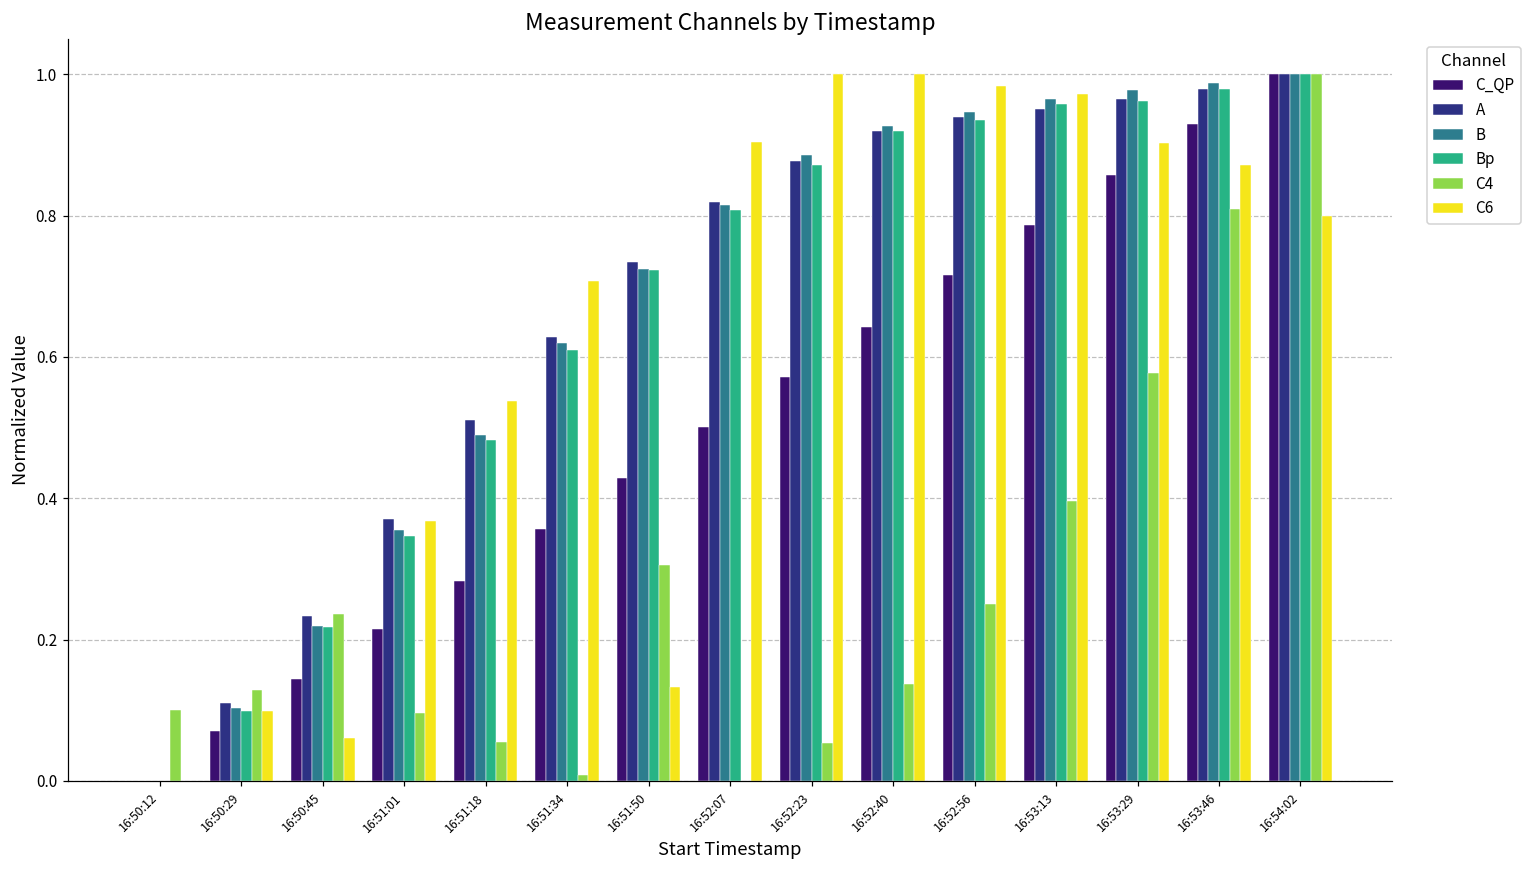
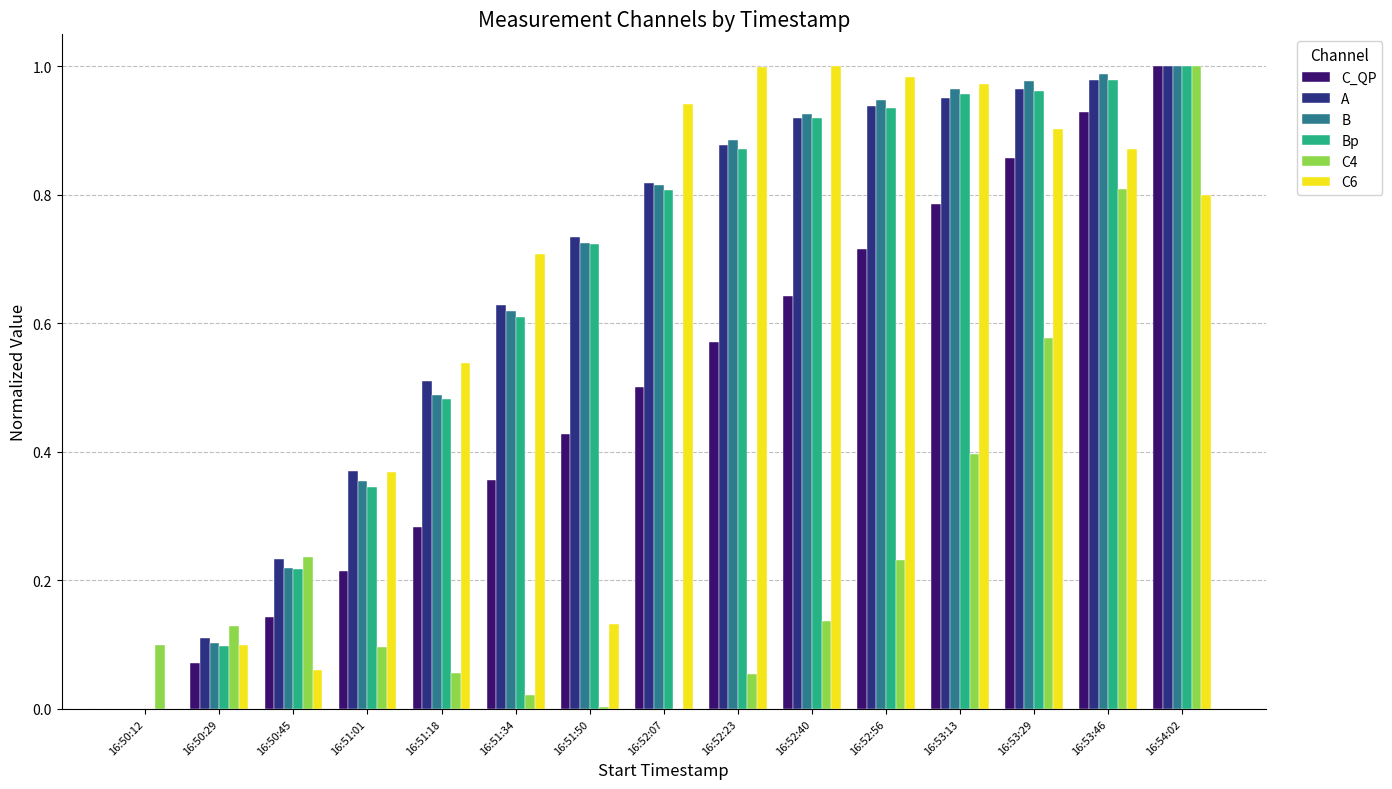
C4, 16:51:34: 0.01 -> 0.02
C4, 16:51:50: 0.31 -> 0.00
C6, 16:52:07: 0.90 -> 0.94
C4, 16:52:56: 0.25 -> 0.23
